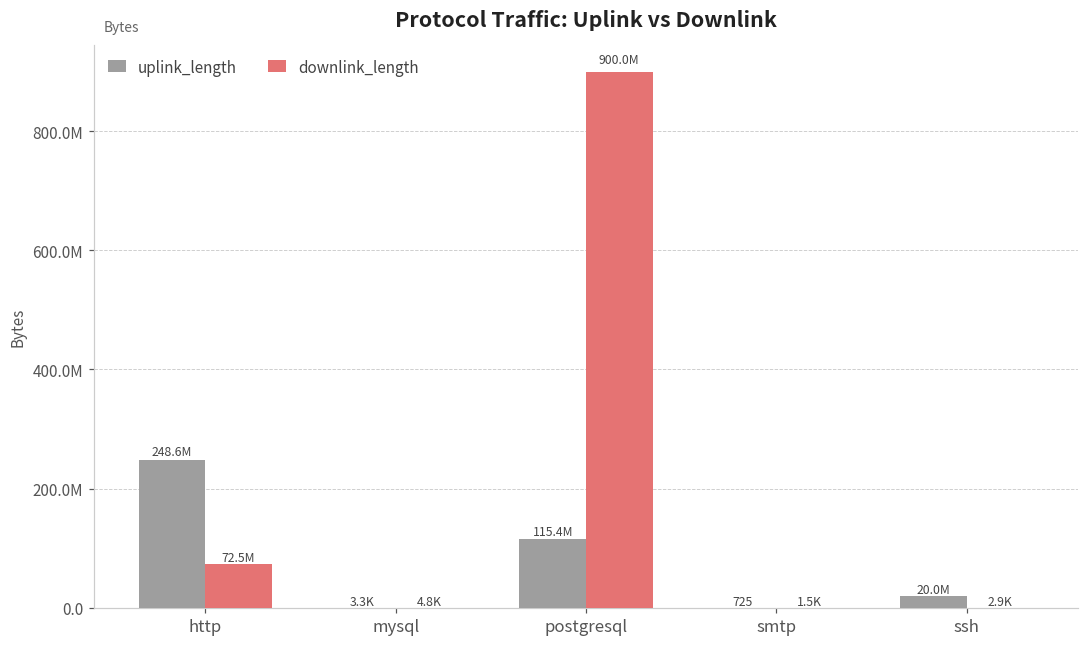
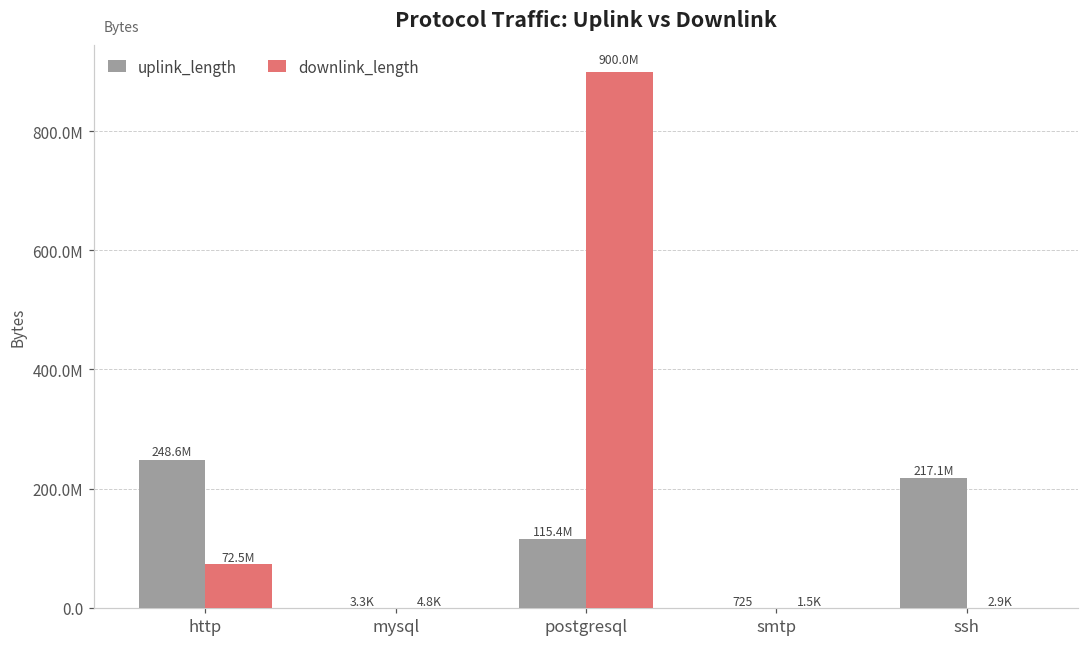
uplink_length, ssh: 20.0M -> 217.1M
